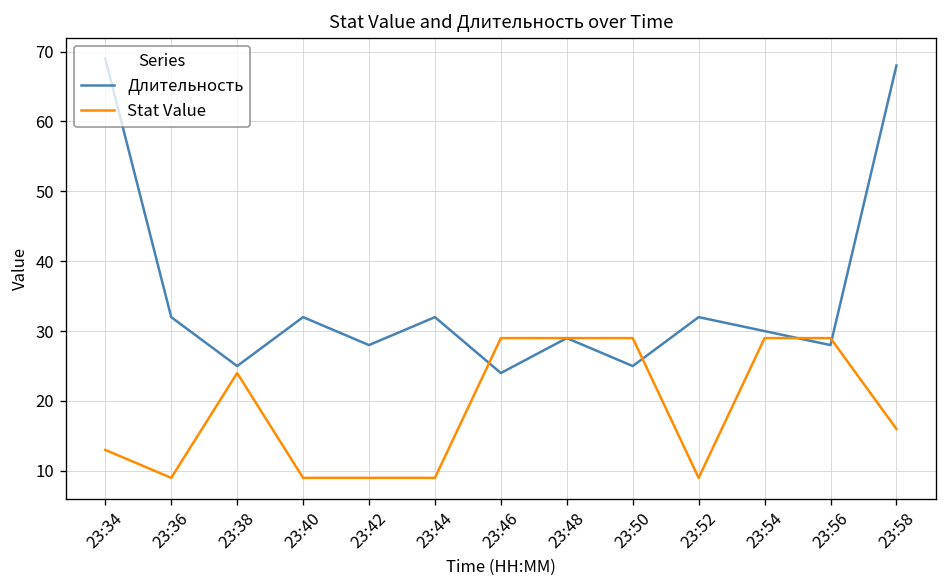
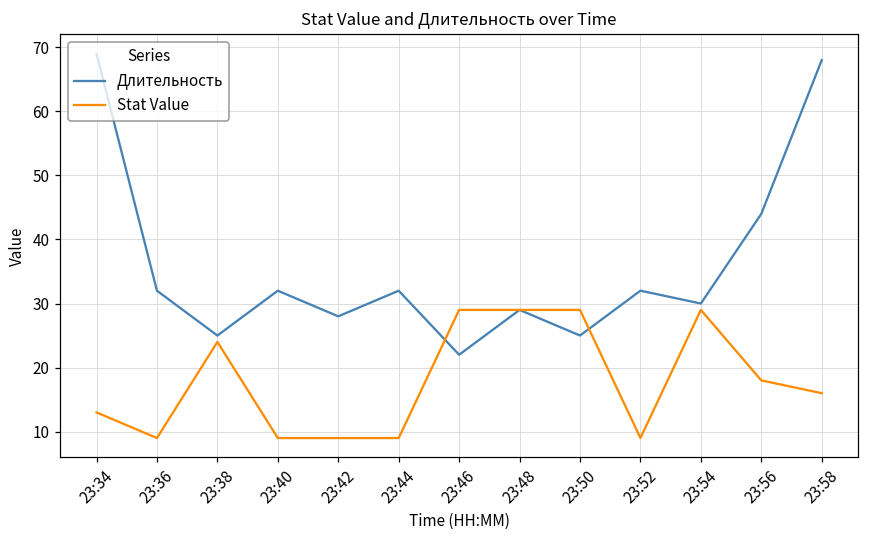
Длительность, 23:46: 24 -> 22
Длительность, 23:56: 28 -> 44
Stat Value, 23:56: 29 -> 18
